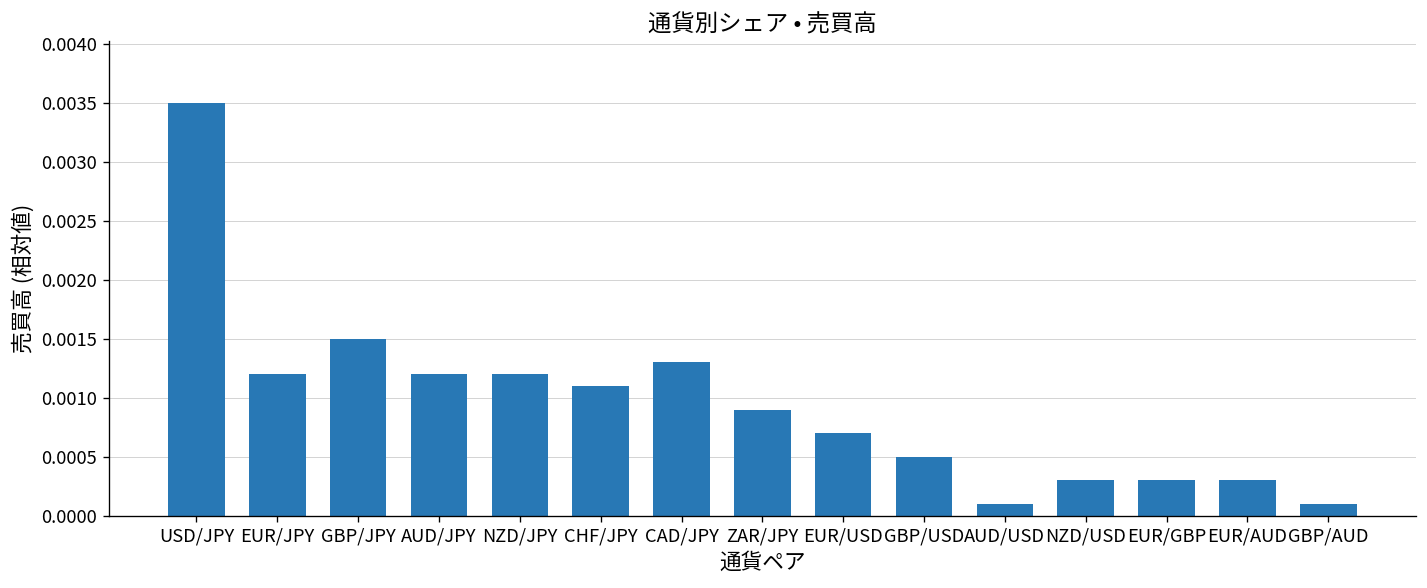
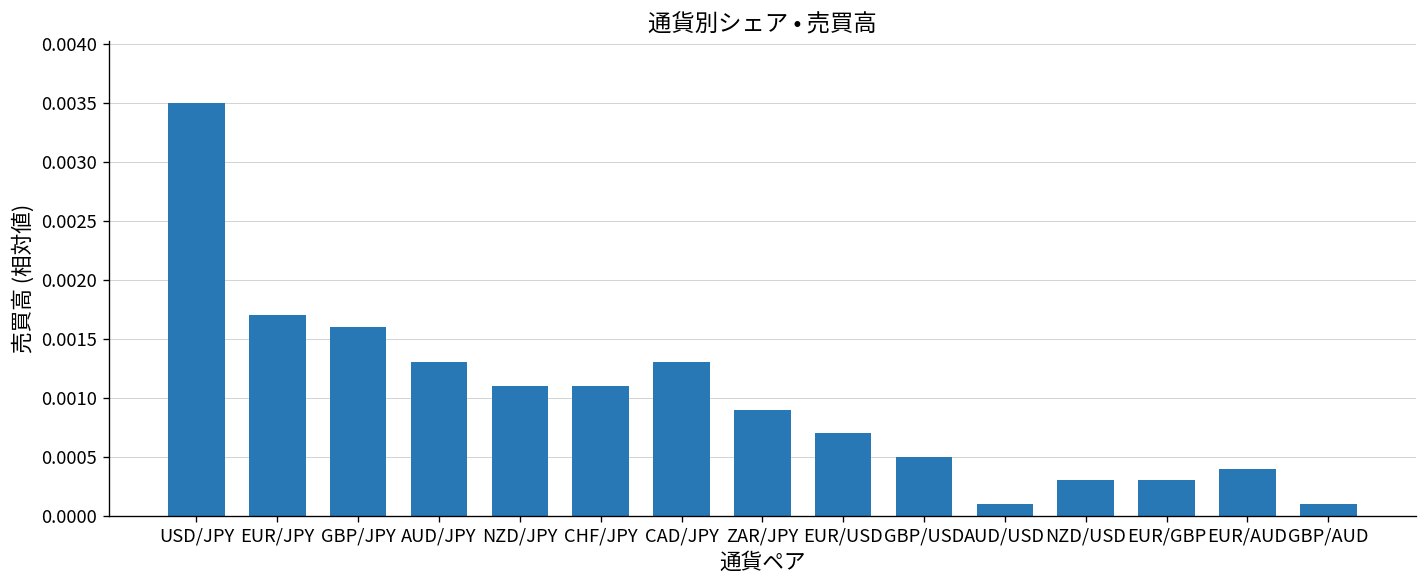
EUR/JPY: 0.0012 -> 0.0017
GBP/JPY: 0.0015 -> 0.0016
AUD/JPY: 0.0012 -> 0.0013
NZD/JPY: 0.0012 -> 0.0011
EUR/AUD: 0.0003 -> 0.0004
